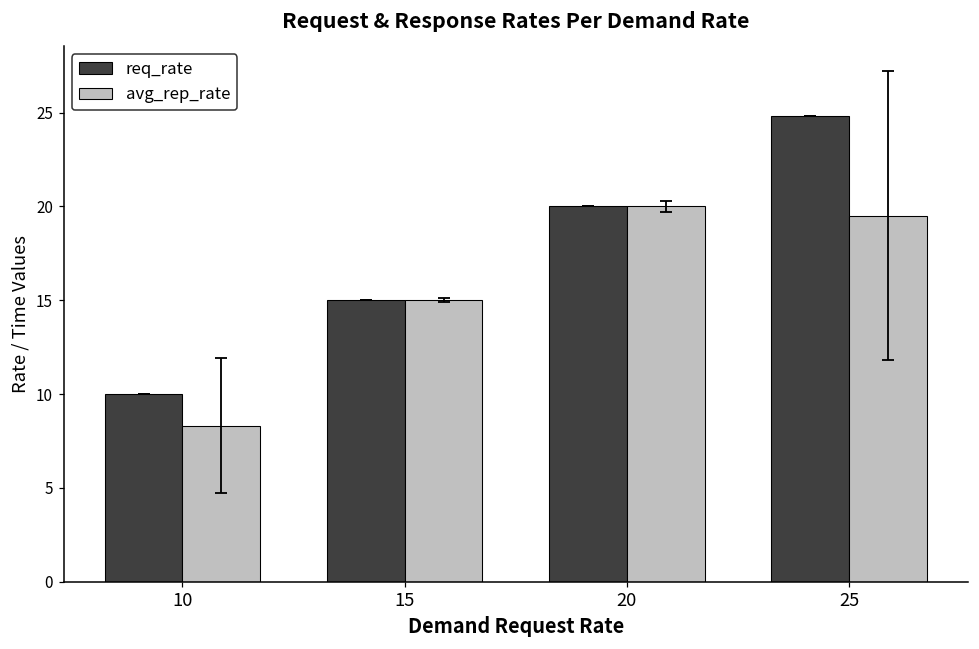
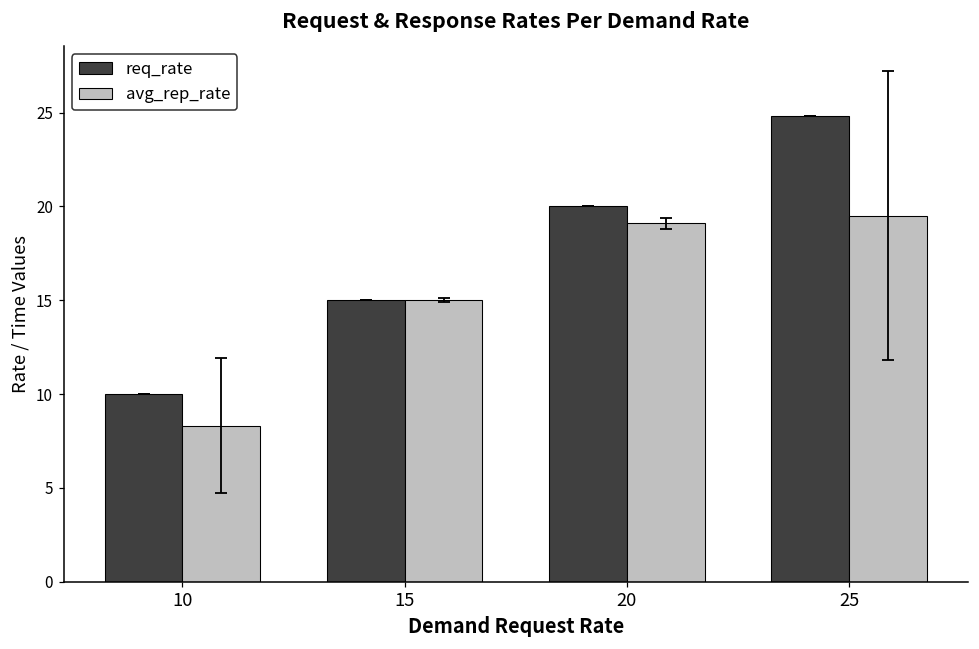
avg_rep_rate, 20: 20.0 -> 19.1
